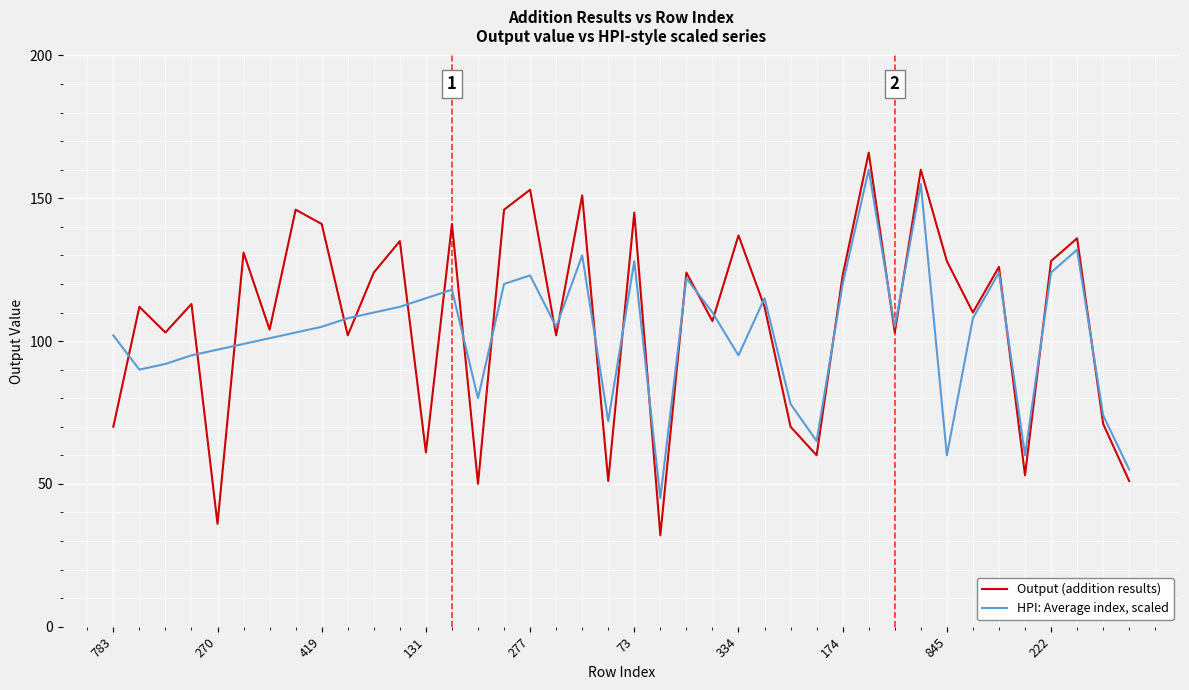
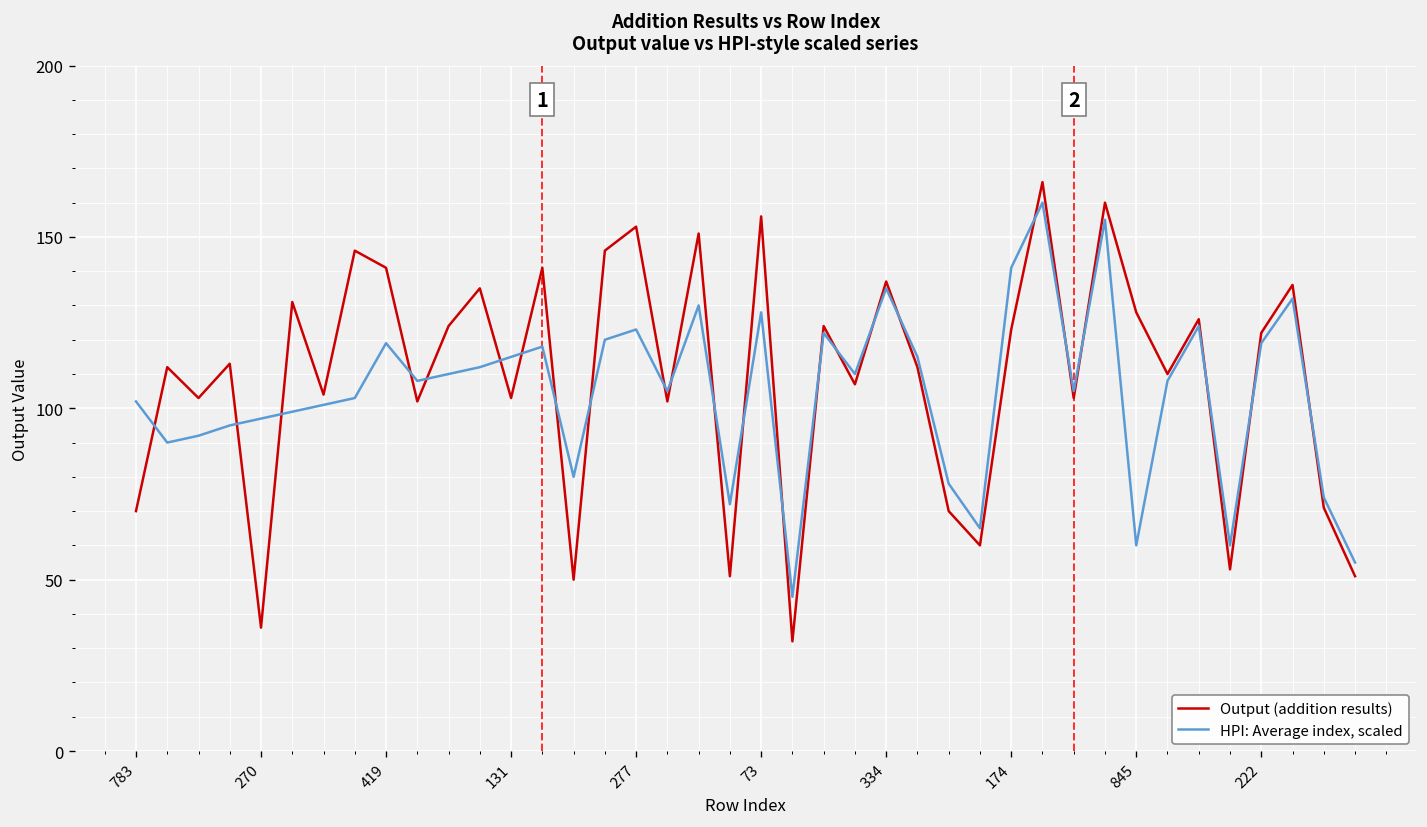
HPI: Average index, scaled, 419: 105 -> 119
Output (addition results), 131: 61 -> 103
Output (addition results), 73: 145 -> 156
HPI: Average index, scaled, 334: 95 -> 135
HPI: Average index, scaled, 174: 120 -> 141
Output (addition results), 222: 128 -> 122
HPI: Average index, scaled, 222: 124 -> 119
